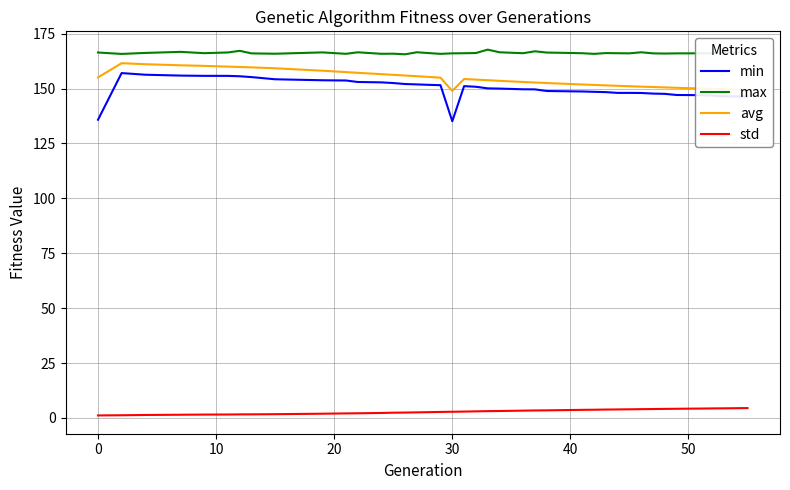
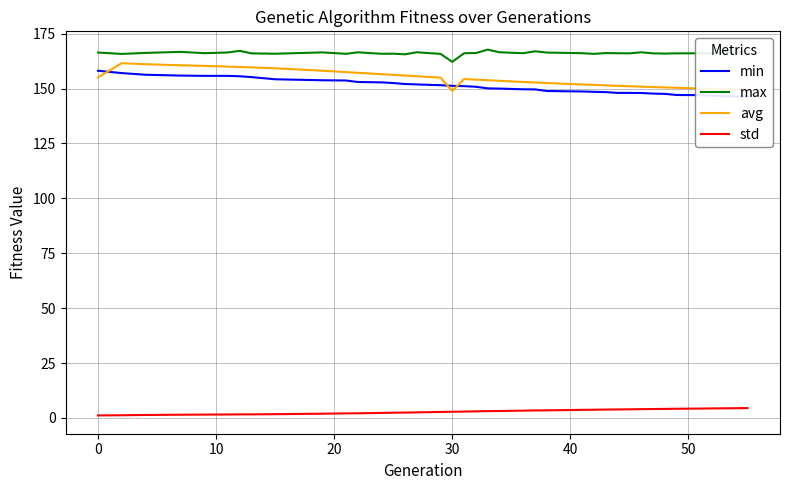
min, 0: 136 -> 158
min, 30: 135 -> 151
max, 30: 166 -> 162
